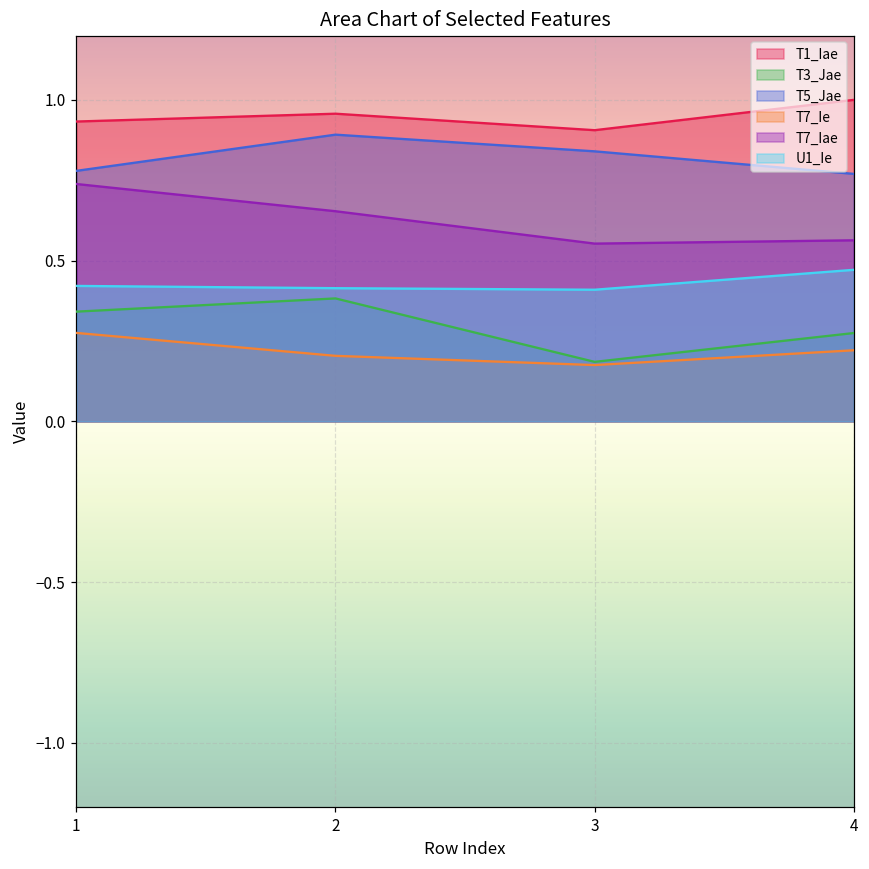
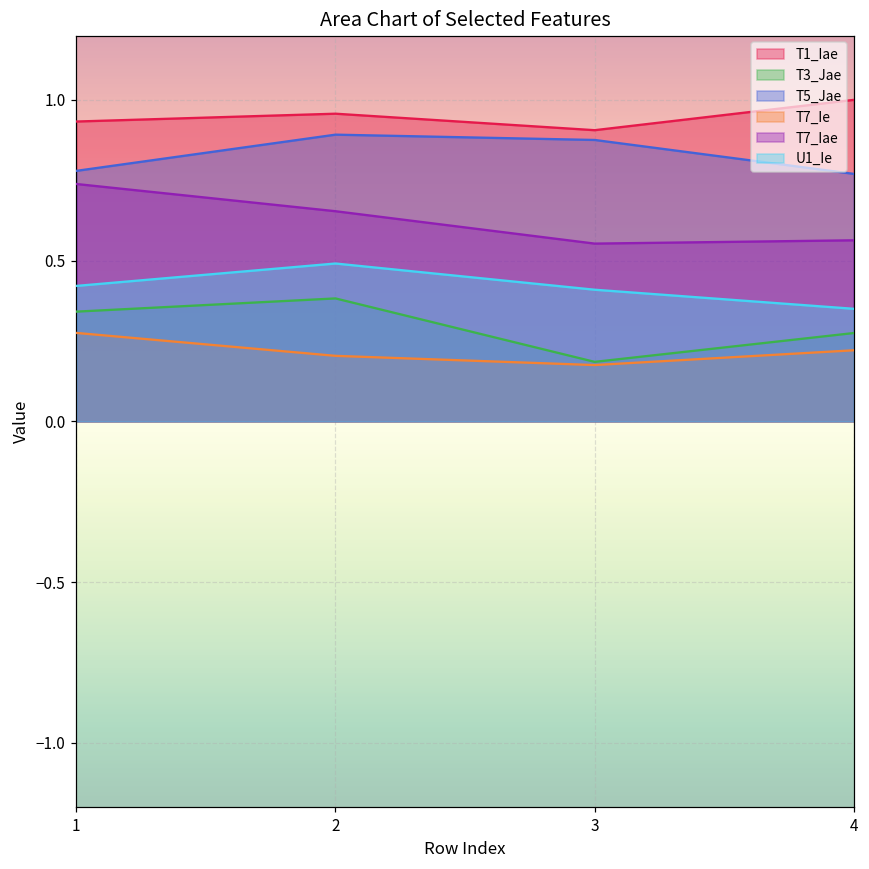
U1_Ie, 2: 0.41 -> 0.49
T5_Jae, 3: 0.84 -> 0.88
U1_Ie, 4: 0.47 -> 0.35
